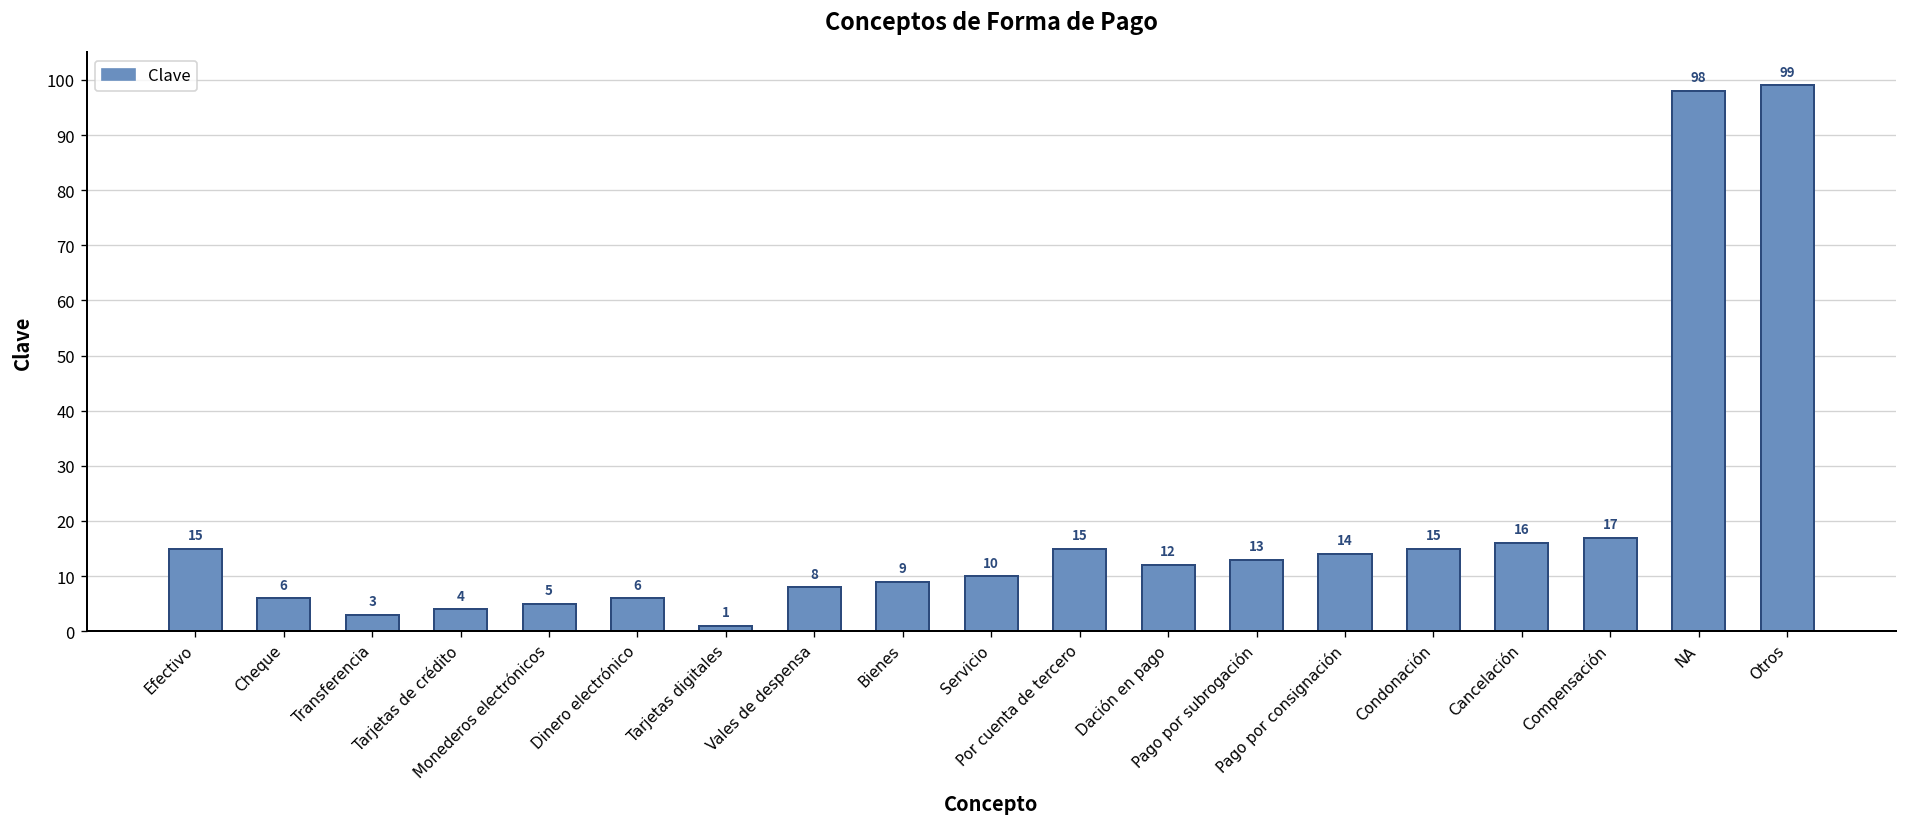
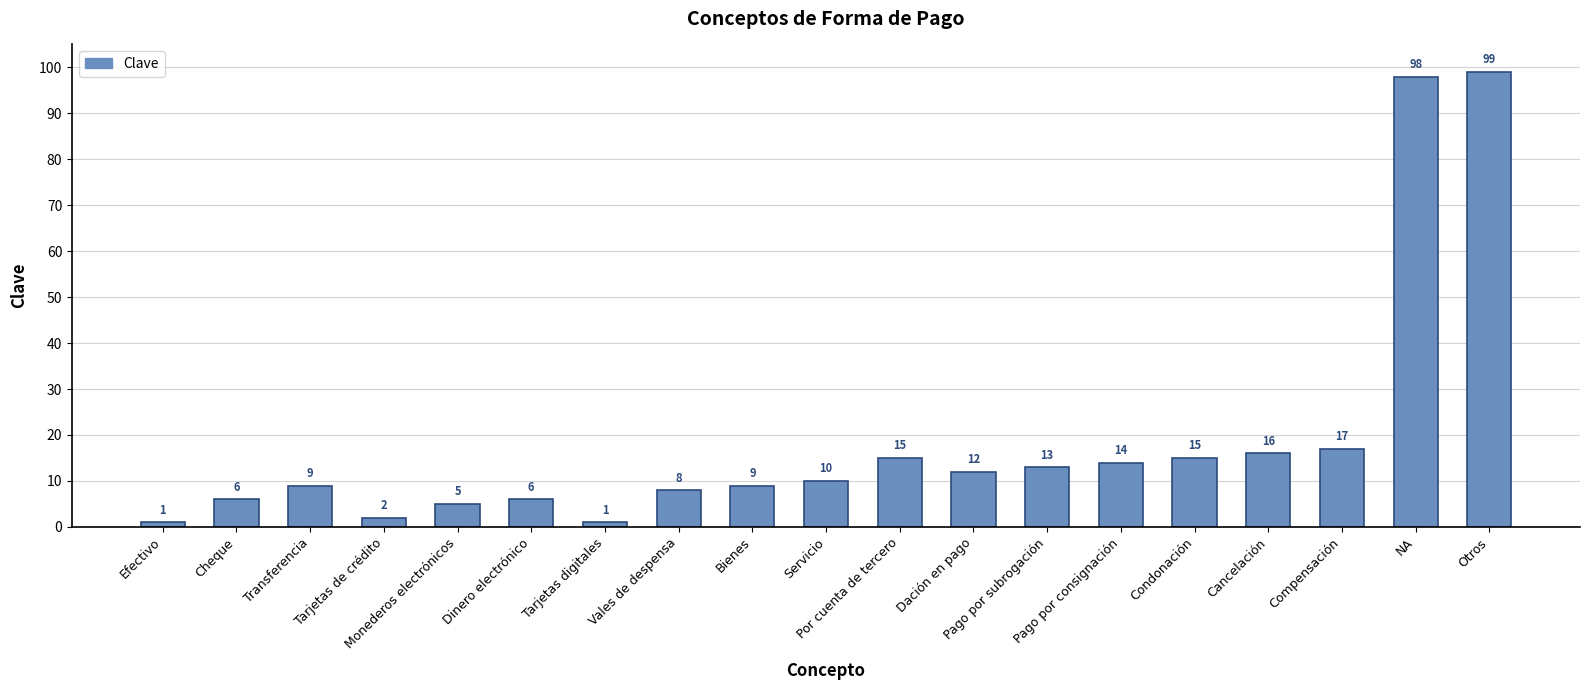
Efectivo: 15 -> 1
Transferencia: 3 -> 9
Tarjetas de crédito: 4 -> 2
